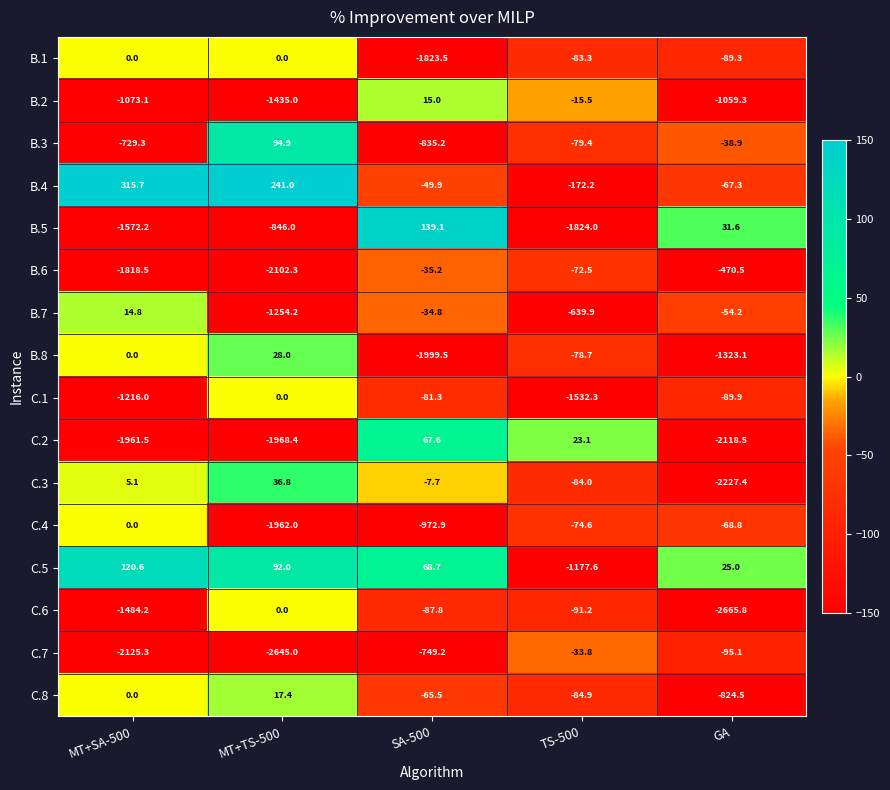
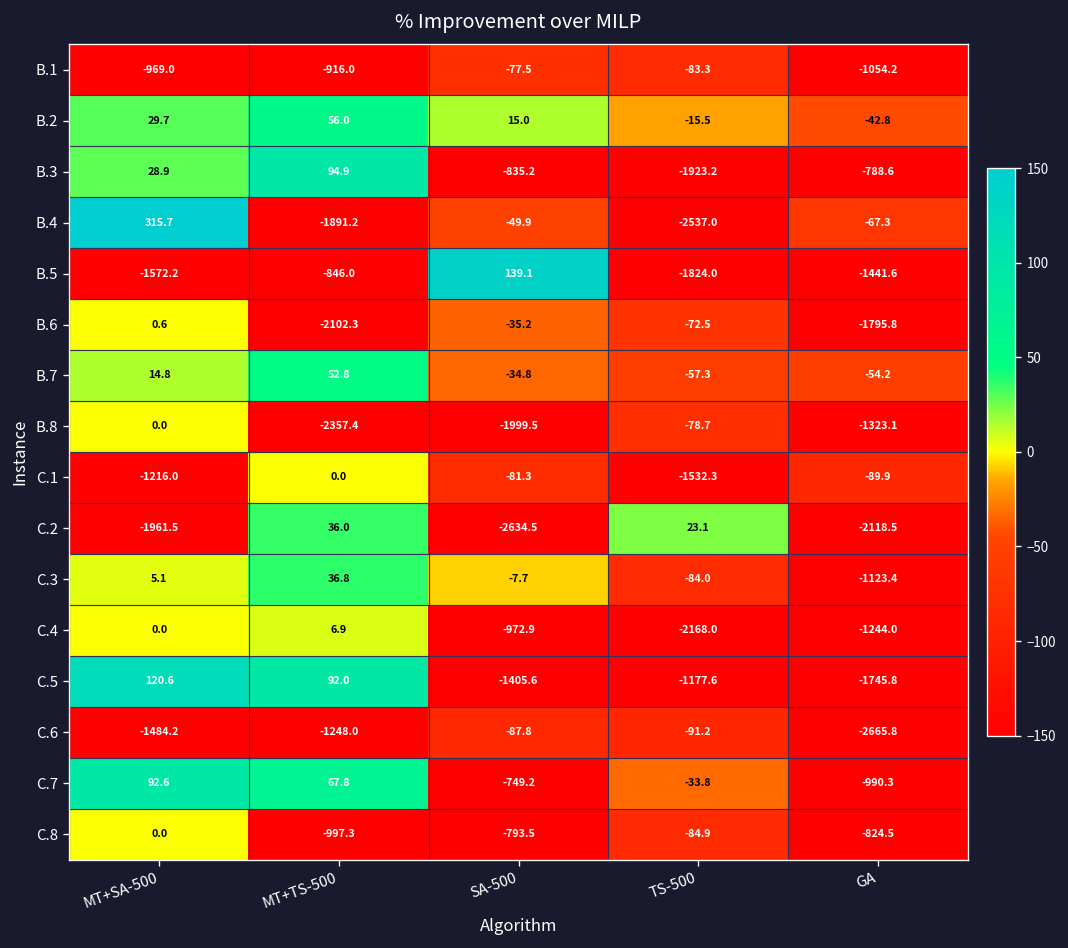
B.1, MT+SA-500: 0.0 -> -969.0
B.1, MT+TS-500: 0.0 -> -916.0
B.1, SA-500: -1823.5 -> -77.5
B.1, GA: -89.3 -> -1054.2
B.2, MT+SA-500: -1073.1 -> 29.7
B.2, MT+TS-500: -1435.0 -> 56.0
B.2, GA: -1059.3 -> -42.8
B.3, MT+SA-500: -729.3 -> 28.9
B.3, TS-500: -79.4 -> -1923.2
B.3, GA: -38.9 -> -788.6
B.4, MT+TS-500: 241.0 -> -1891.2
B.4, TS-500: -172.2 -> -2537.0
B.5, GA: 31.6 -> -1441.6
B.6, MT+SA-500: -1818.5 -> 0.6
B.6, GA: -470.5 -> -1795.8
B.7, MT+TS-500: -1254.2 -> 52.8
B.7, TS-500: -639.9 -> -57.3
B.8, MT+TS-500: 28.0 -> -2357.4
C.2, MT+TS-500: -1968.4 -> 36.0
C.2, SA-500: 67.6 -> -2634.5
C.3, GA: -2227.4 -> -1123.4
C.4, MT+TS-500: -1962.0 -> 6.9
C.4, TS-500: -74.6 -> -2168.0
C.4, GA: -68.8 -> -1244.0
C.5, SA-500: 68.7 -> -1405.6
C.5, GA: 25.0 -> -1745.8
C.6, MT+TS-500: 0.0 -> -1248.0
C.7, MT+SA-500: -2125.3 -> 92.6
C.7, MT+TS-500: -2645.0 -> 67.8
C.7, GA: -95.1 -> -990.3
C.8, MT+TS-500: 17.4 -> -997.3
C.8, SA-500: -65.5 -> -793.5
